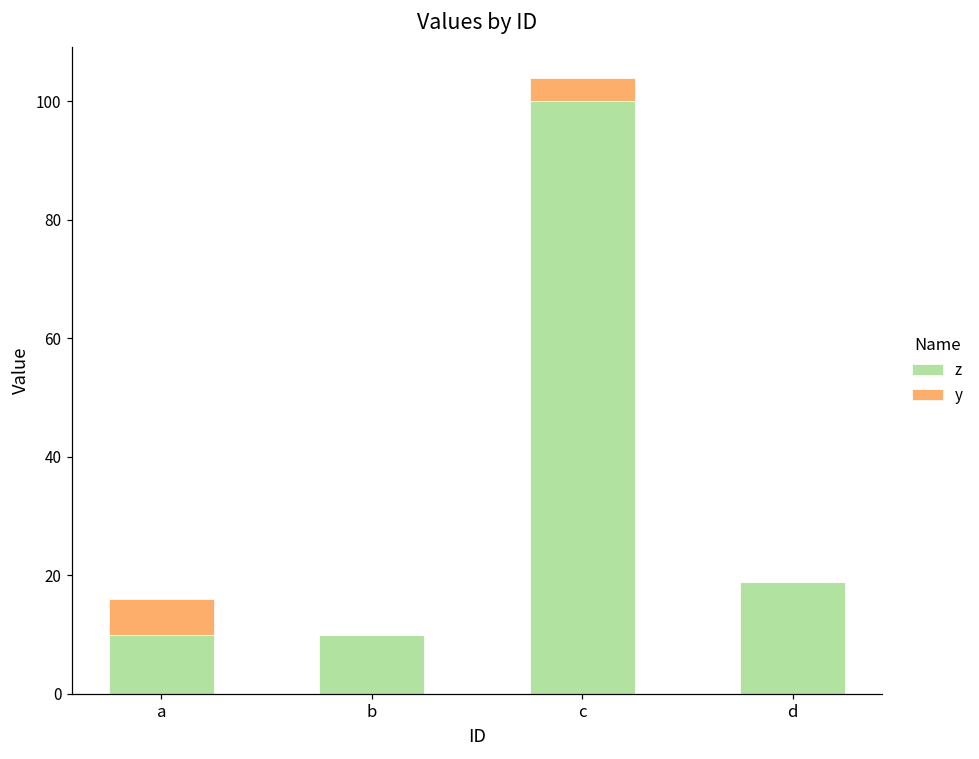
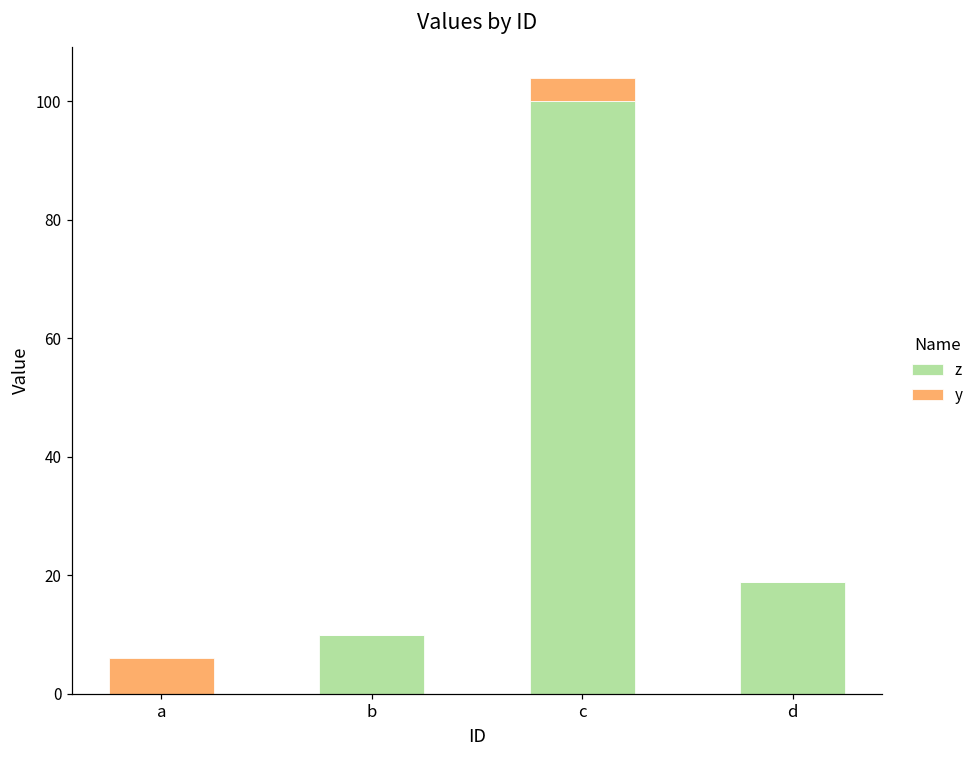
z, a: 10 -> 0
